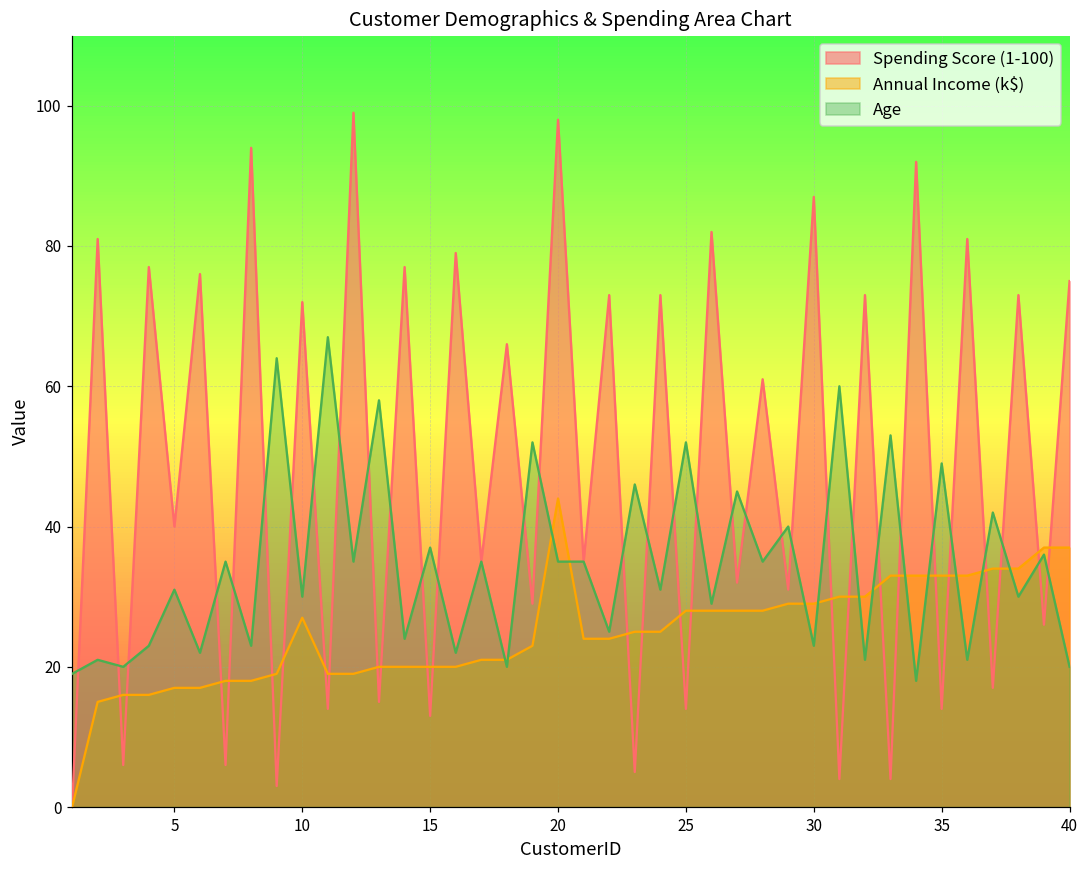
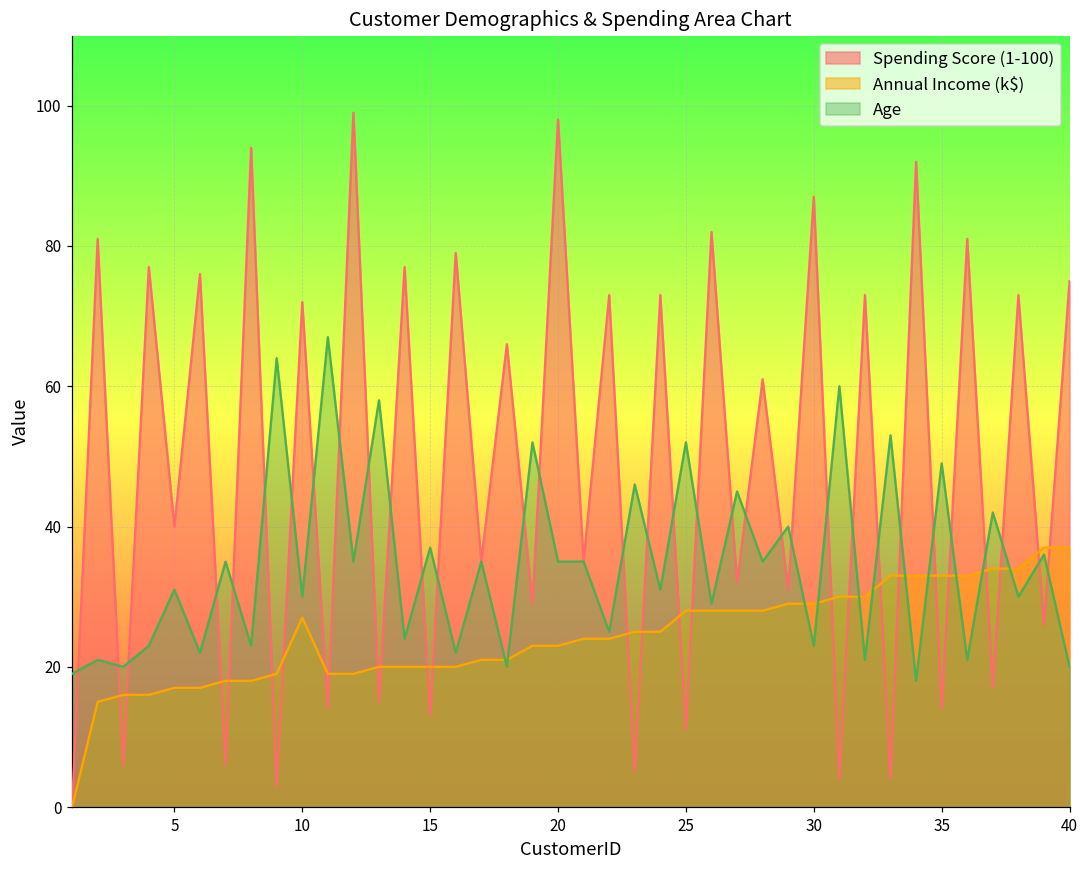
Annual Income (k$), 20: 44 -> 23
Spending Score (1-100), 25: 14 -> 11
